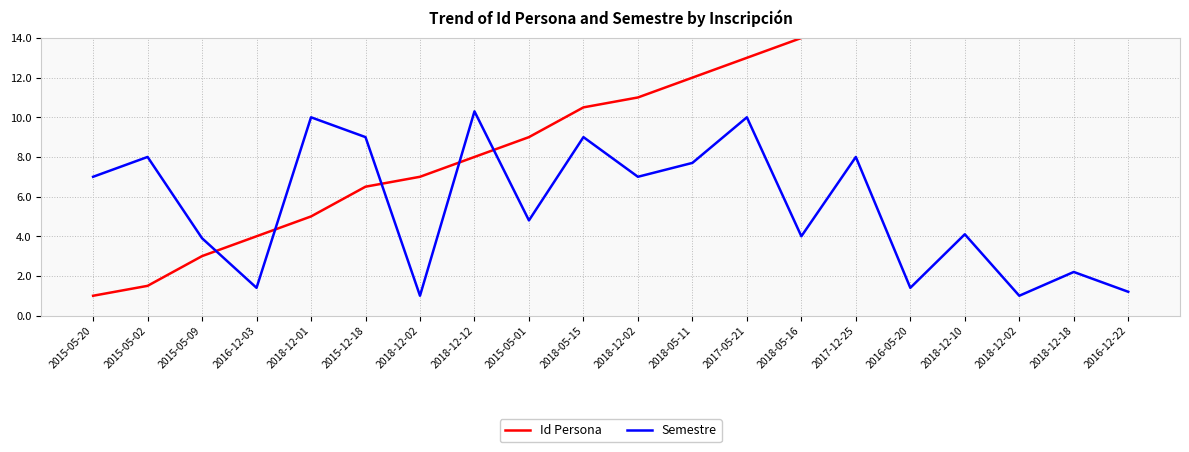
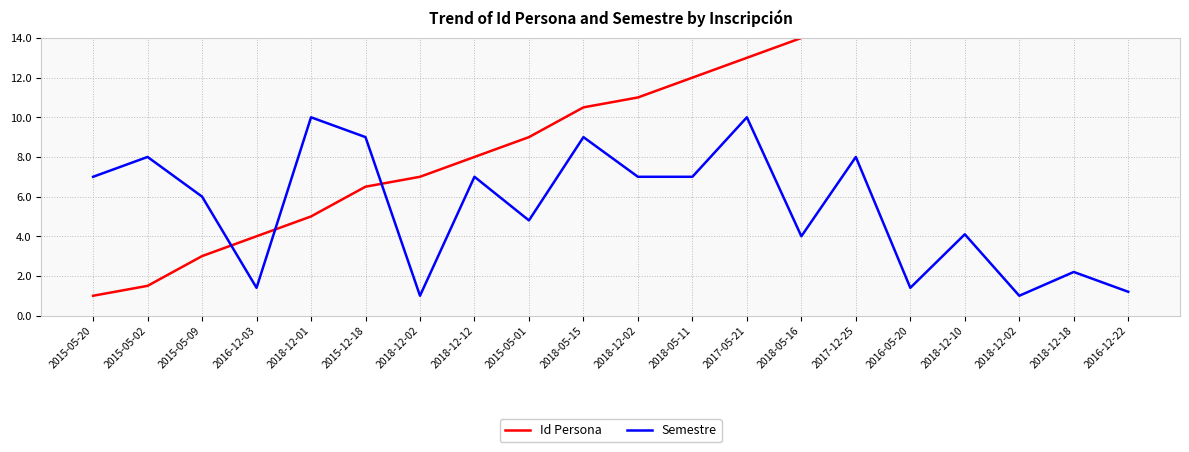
Semestre, 2015-05-09: 3.9 -> 6.0
Semestre, 2018-12-12: 10.3 -> 7.0
Semestre, 2018-05-11: 7.7 -> 7.0
